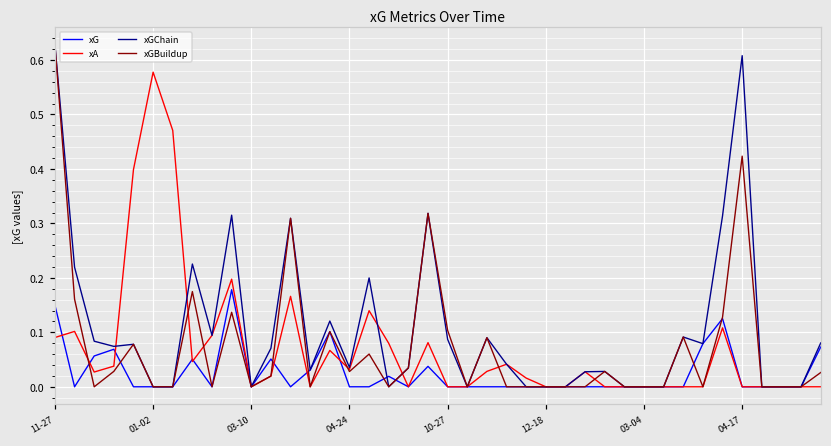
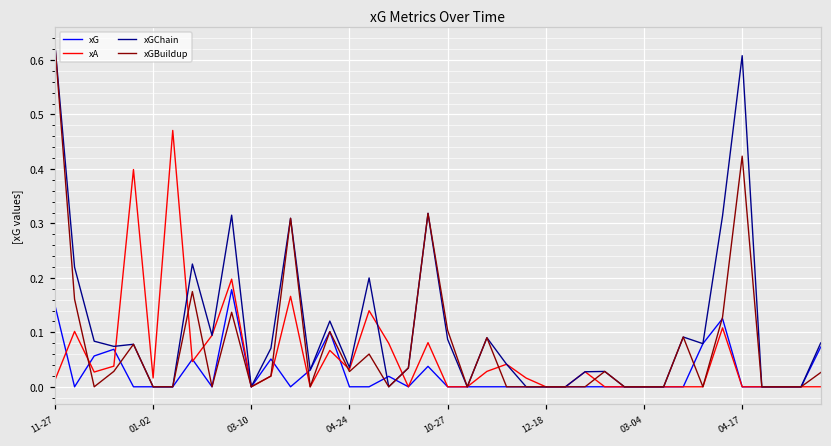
xA, 11-27: 0.09 -> 0.01
xA, 01-02: 0.58 -> 0.02
